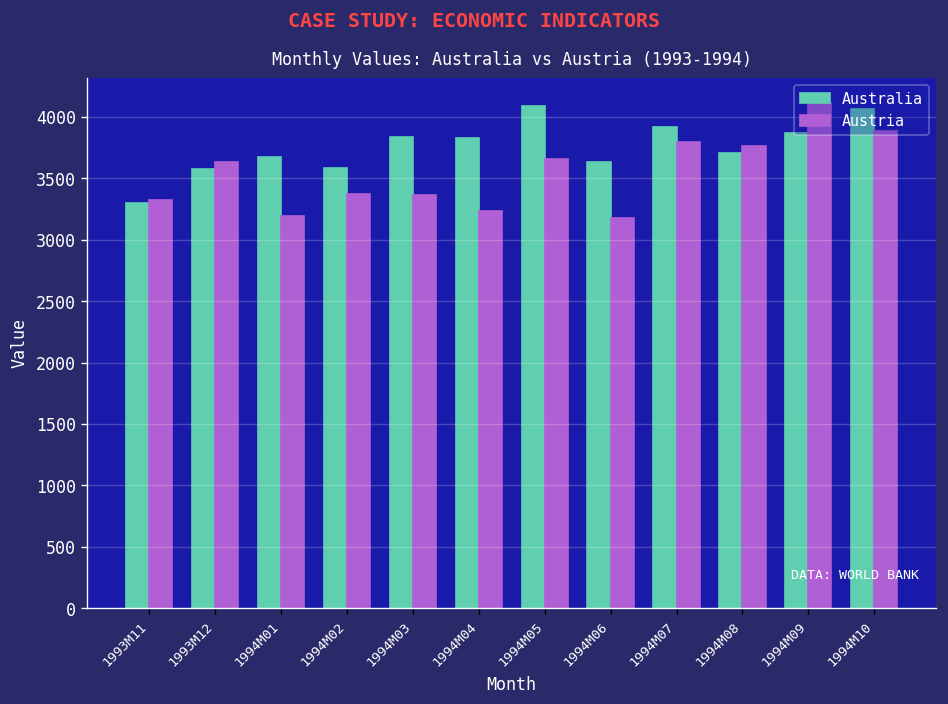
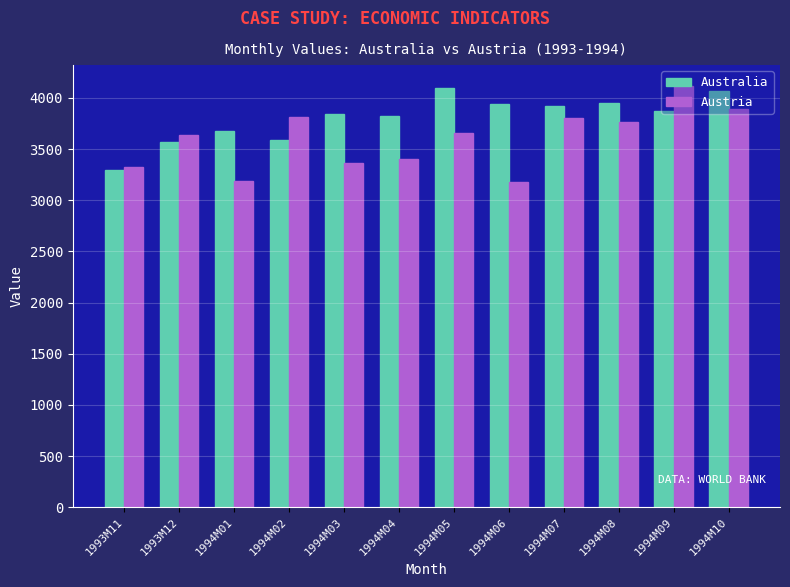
Austria, 1994M02: 3370 -> 3810
Austria, 1994M04: 3240 -> 3410
Australia, 1994M06: 3630 -> 3940
Australia, 1994M08: 3710 -> 3950
